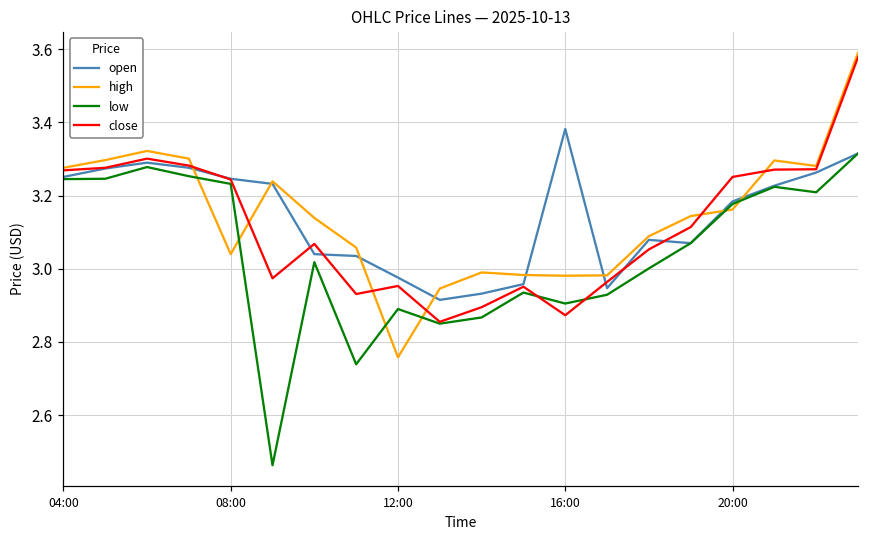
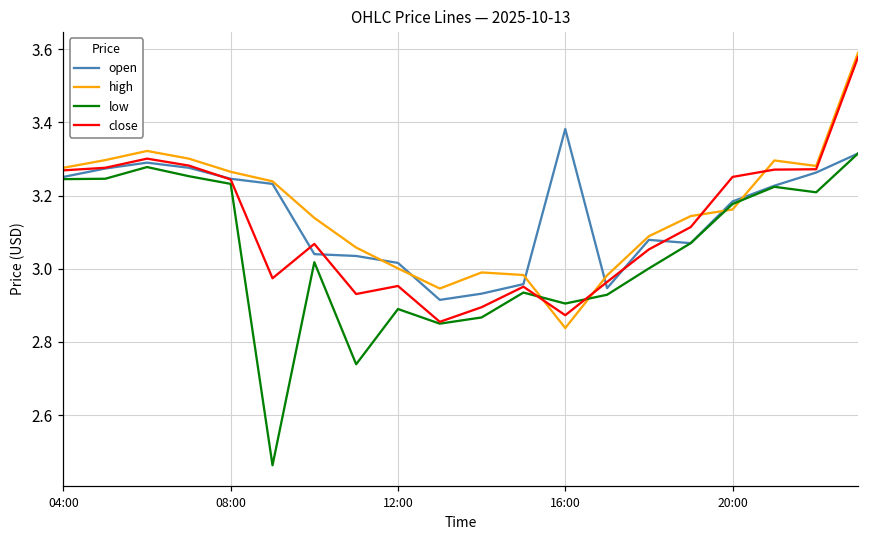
high, 08:00: 3.04 -> 3.27
open, 12:00: 2.98 -> 3.02
high, 12:00: 2.76 -> 3.00
high, 16:00: 2.98 -> 2.84
